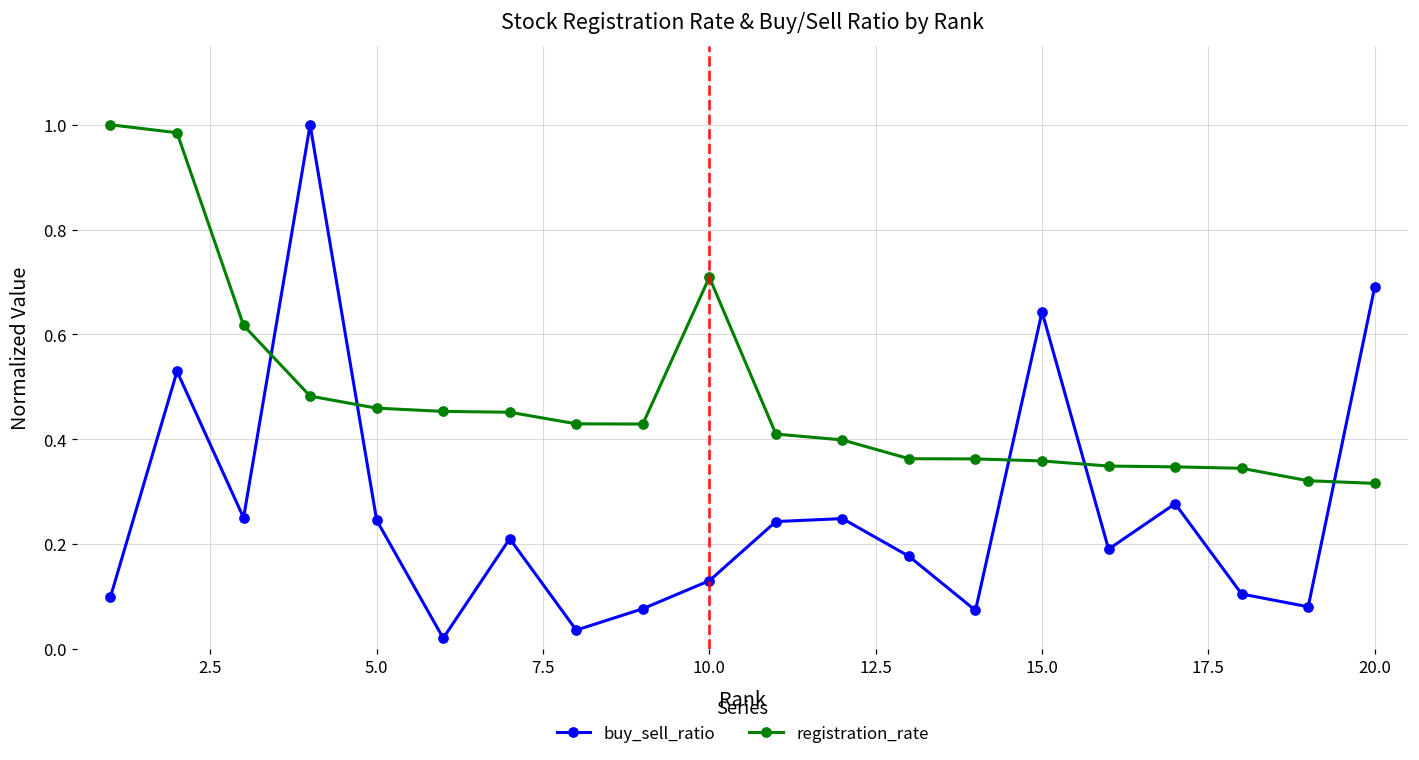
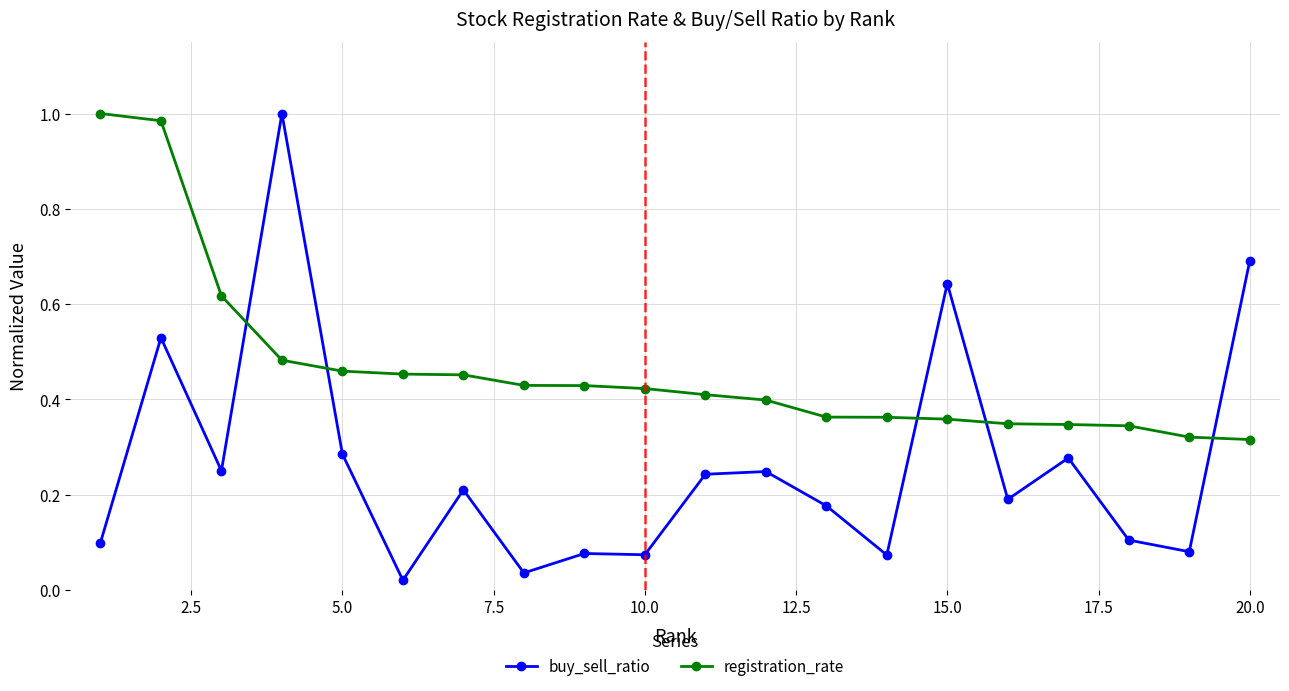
buy_sell_ratio, 5.0: 0.25 -> 0.29
buy_sell_ratio, 10.0: 0.13 -> 0.07
registration_rate, 10.0: 0.71 -> 0.42
